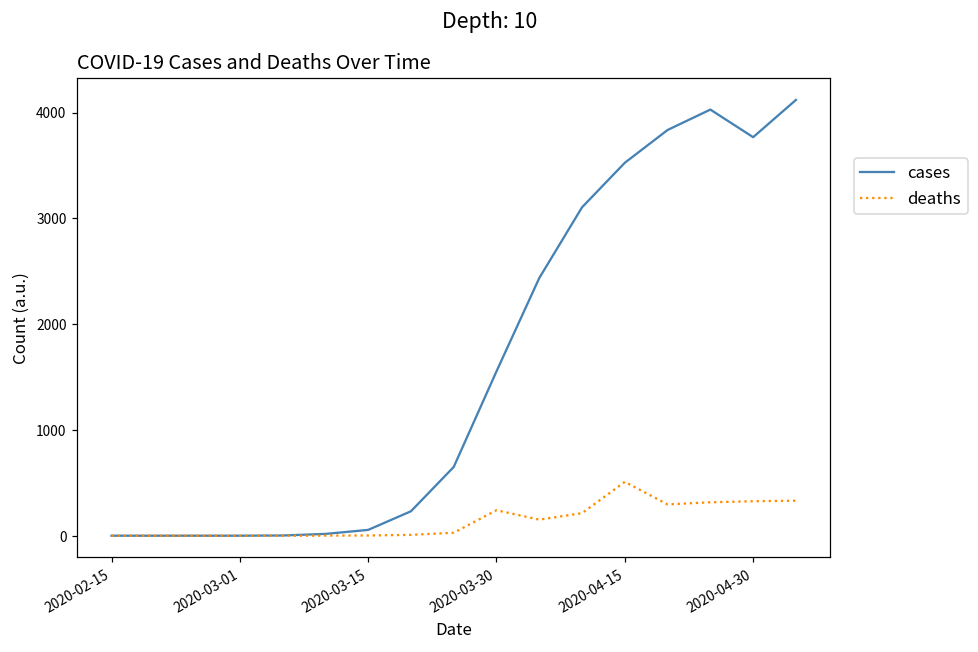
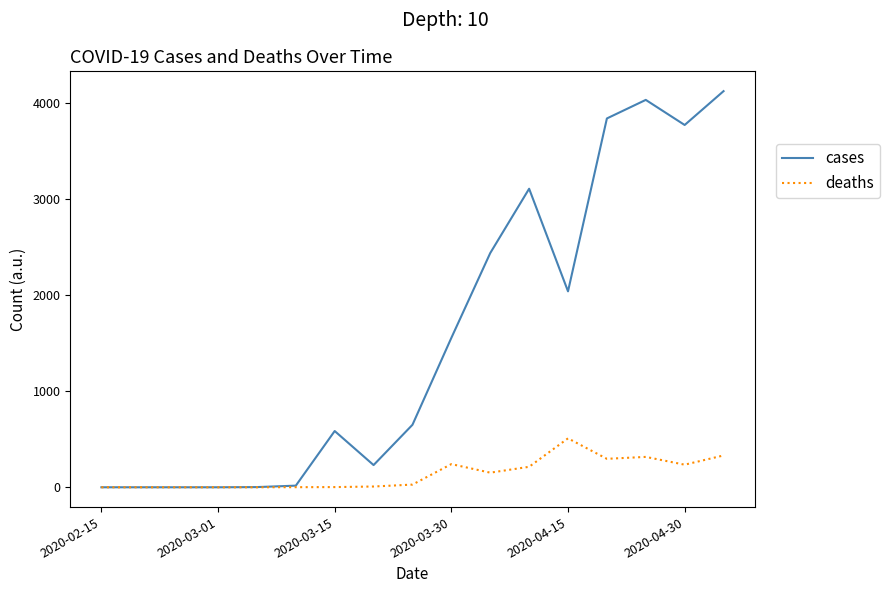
cases, 2020-03-15: 100 -> 600
cases, 2020-04-15: 3500 -> 2000
deaths, 2020-04-30: 300 -> 200
